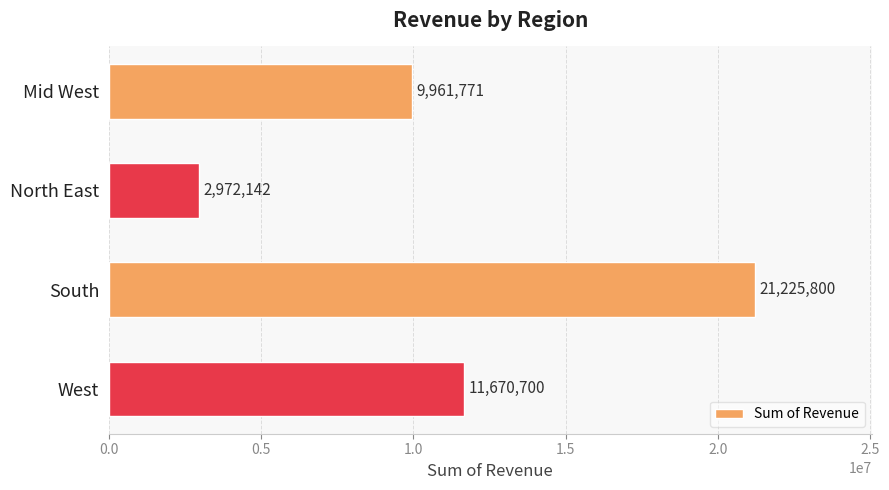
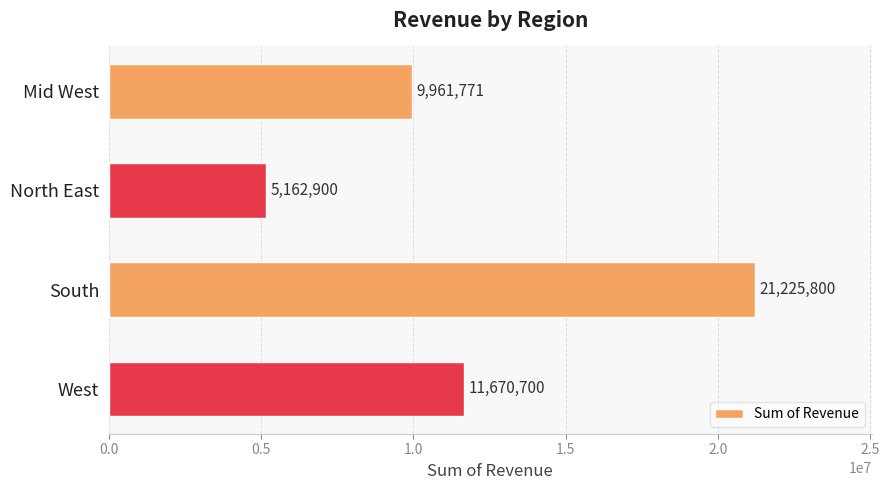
North East: 2,972,142 -> 5,162,900
